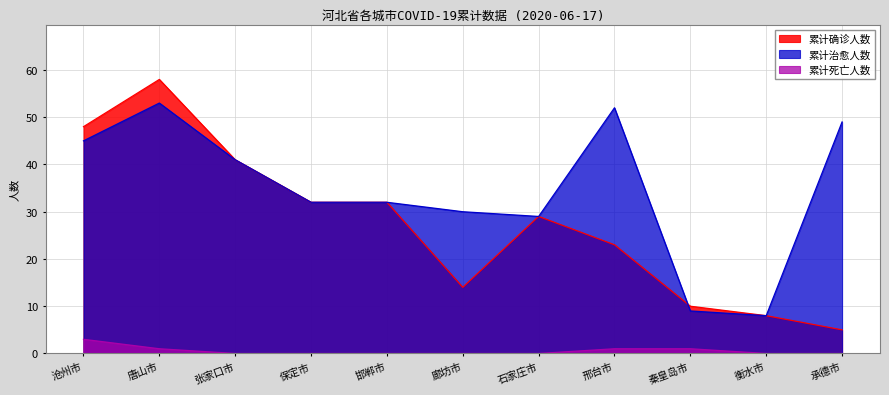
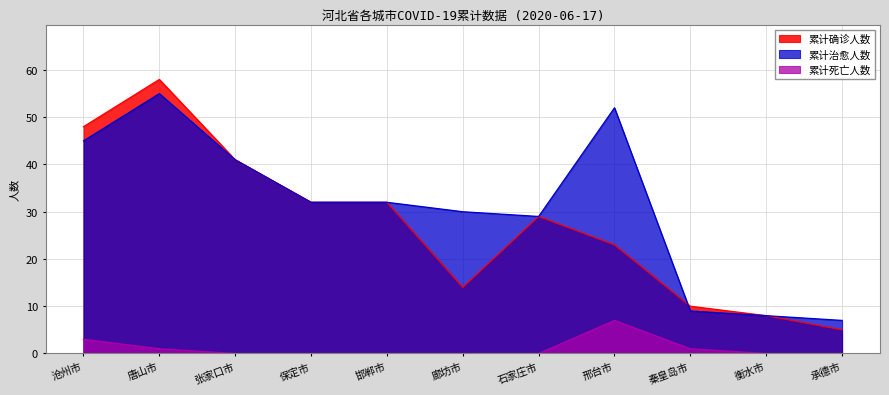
累计治愈人数, 唐山市: 53 -> 55
累计死亡人数, 邢台市: 1 -> 7
累计治愈人数, 承德市: 49 -> 7
